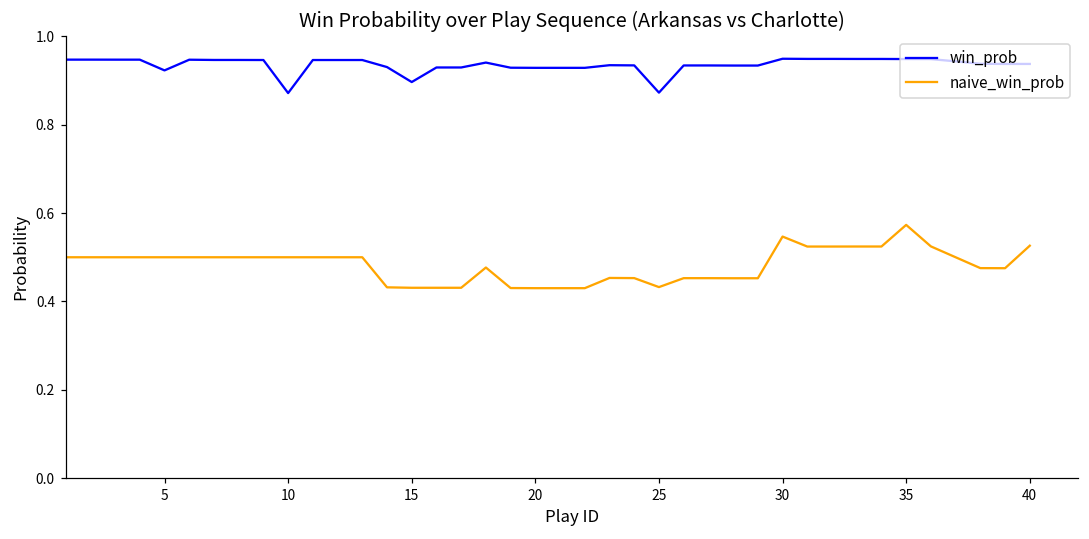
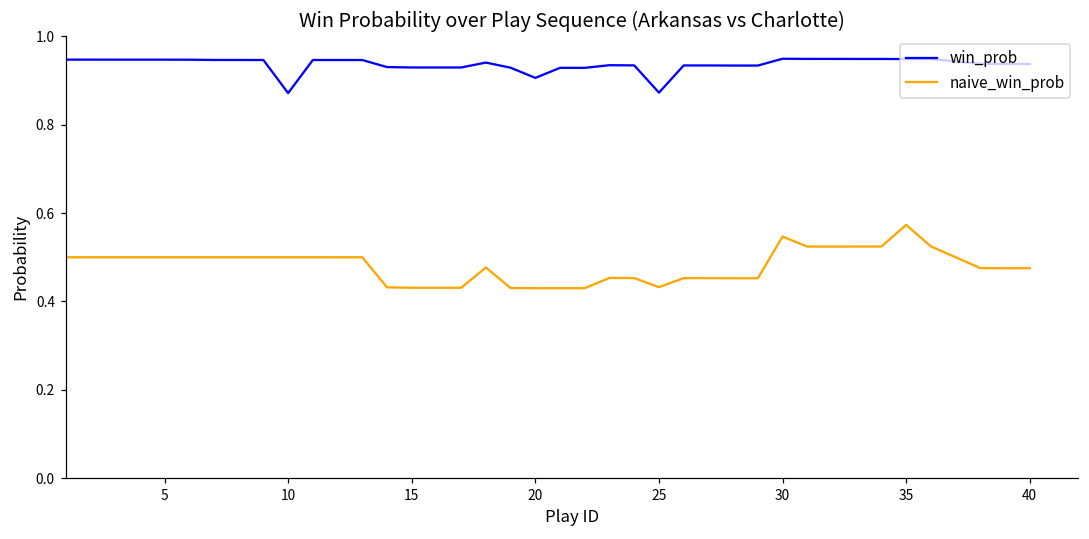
win_prob, 5: 0.92 -> 0.95
win_prob, 15: 0.90 -> 0.93
win_prob, 20: 0.93 -> 0.91
naive_win_prob, 40: 0.53 -> 0.48
